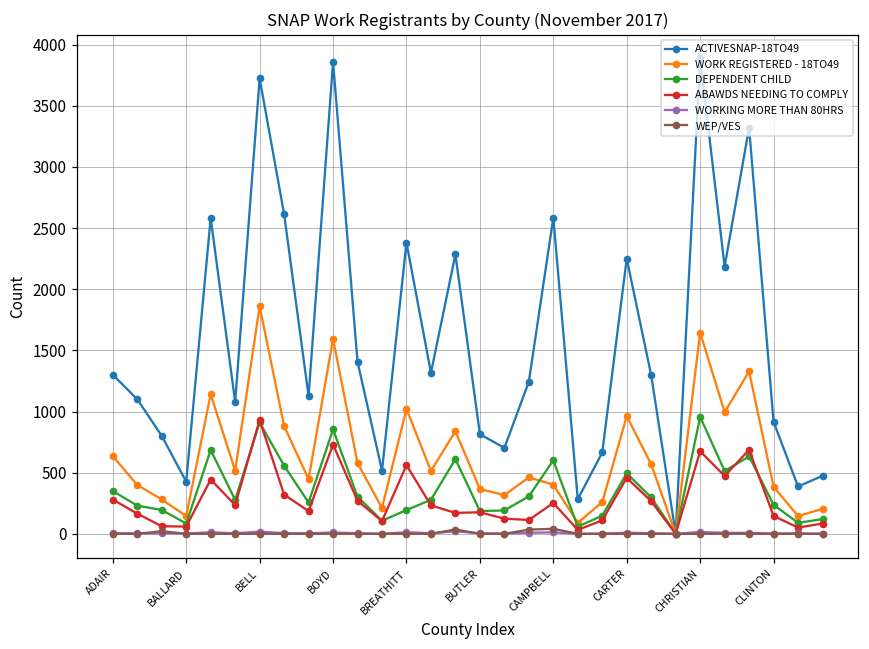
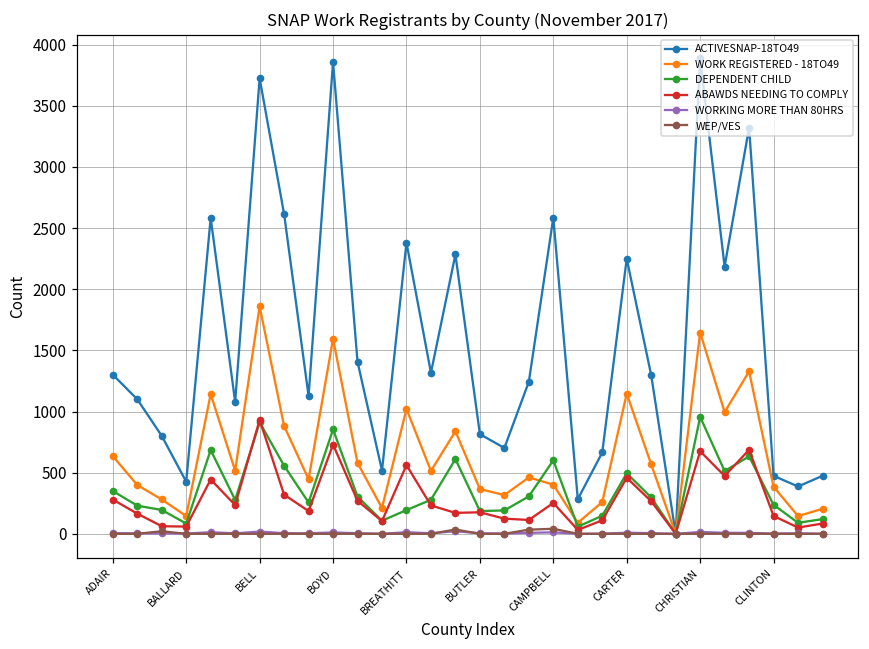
WORK REGISTERED - 18TO49, CARTER: 960 -> 1150
ACTIVESNAP-18TO49, CLINTON: 920 -> 470
